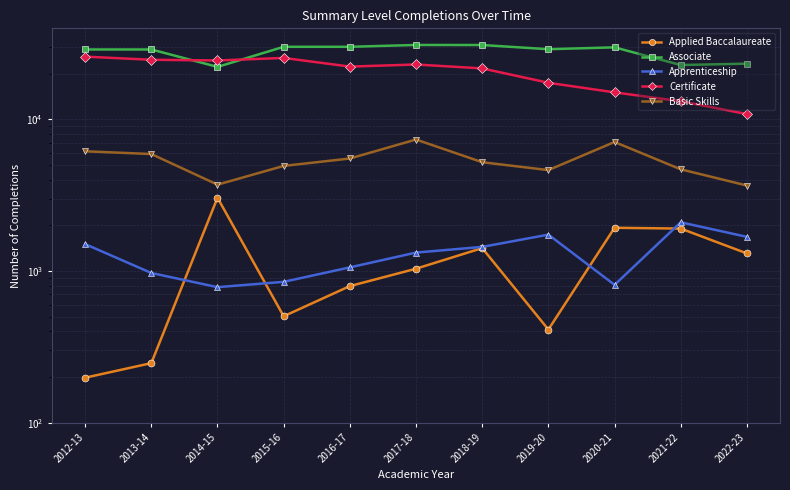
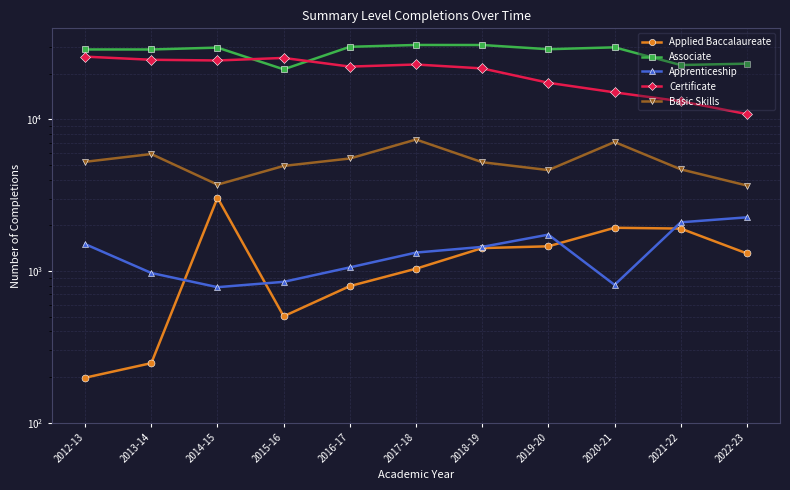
Basic Skills, 2012-13: 6100 -> 5200
Associate, 2014-15: 22000 -> 30000
Associate, 2015-16: 30000 -> 21000
Applied Baccalaureate, 2019-20: 410 -> 1500
Apprenticeship, 2022-23: 1700 -> 2300
